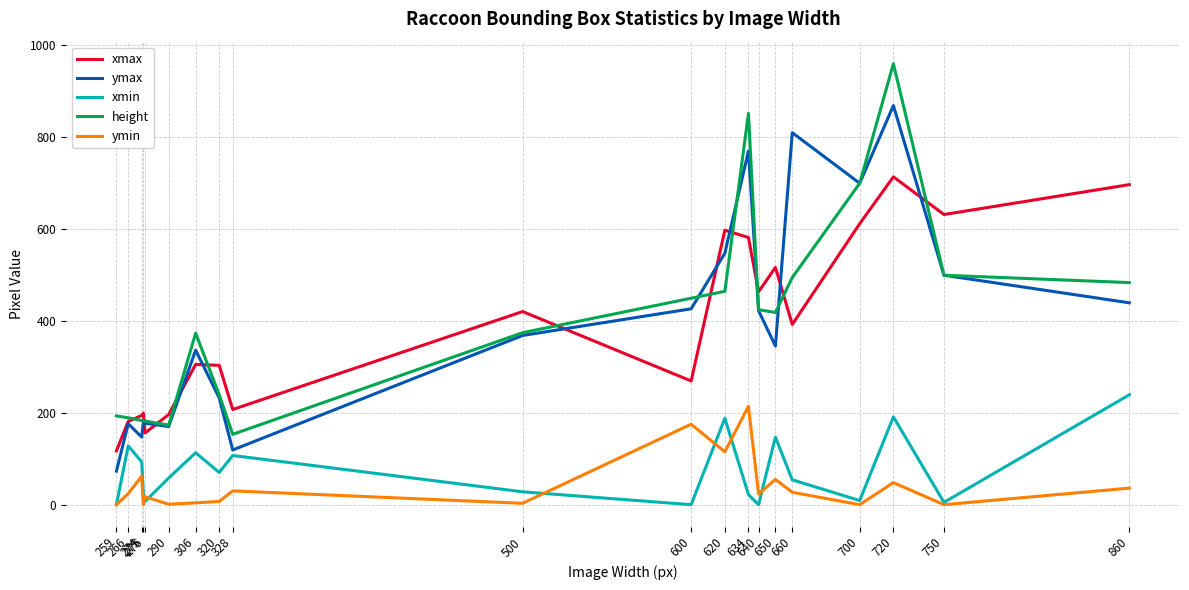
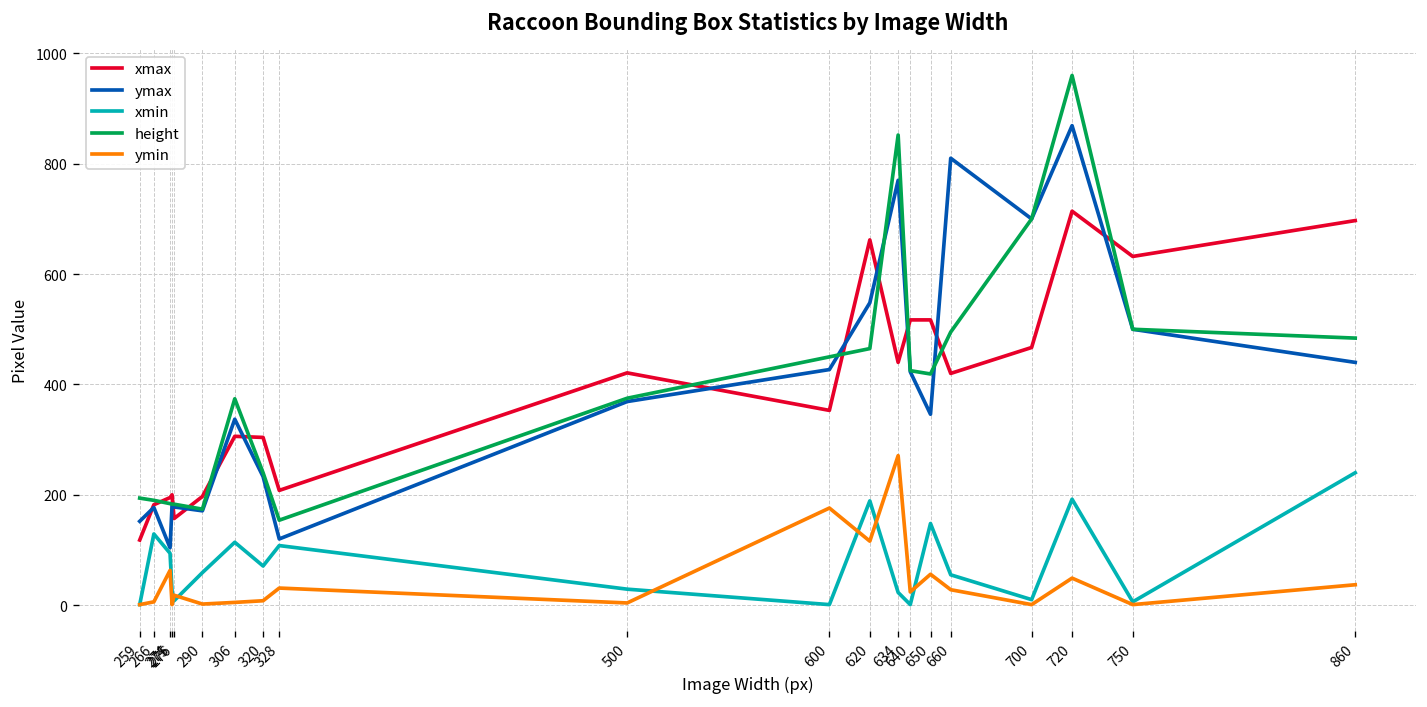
ymax, 259: 70 -> 150
ymin, 266: 30 -> 10
ymax, 274: 150 -> 100
xmax, 600: 270 -> 350
xmax, 620: 600 -> 660
xmax, 634: 580 -> 440
ymin, 634: 220 -> 270
xmax, 640: 460 -> 520
xmax, 660: 390 -> 420
xmax, 700: 610 -> 470
